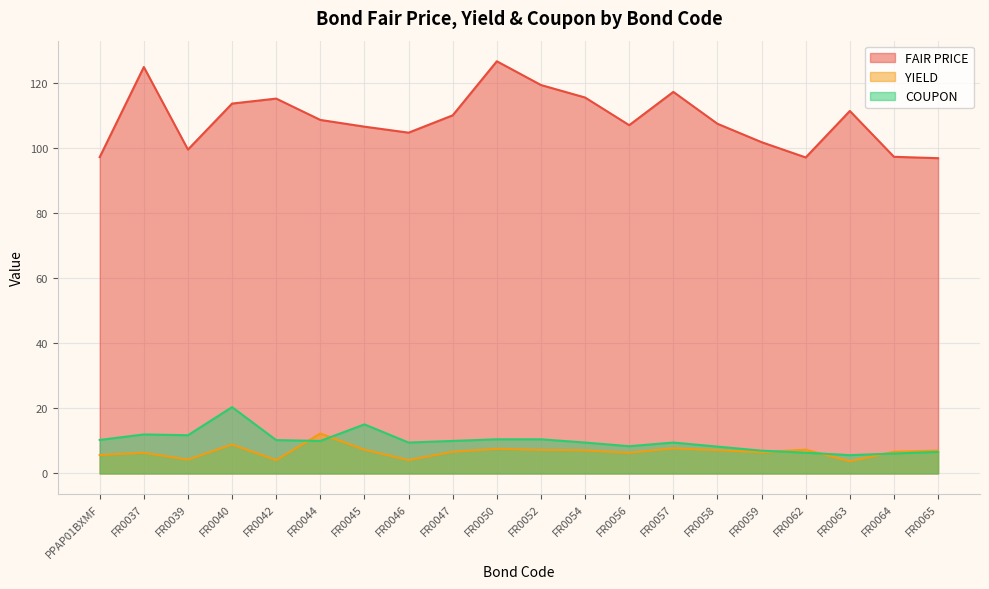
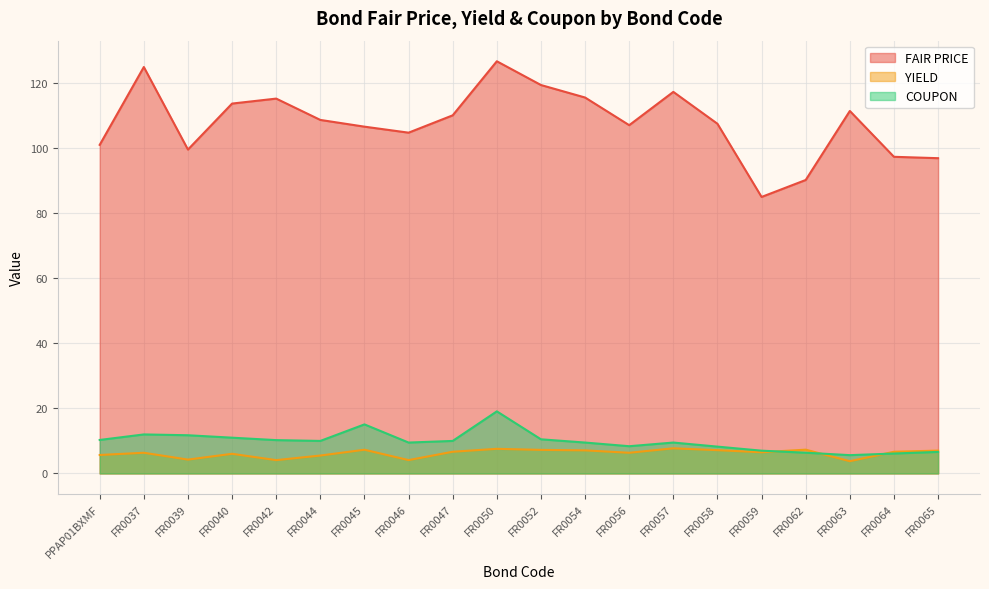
FAIR PRICE, PPAP01BXMF: 97 -> 101
YIELD, FR0040: 9 -> 6
COUPON, FR0040: 20 -> 11
YIELD, FR0044: 12 -> 6
COUPON, FR0050: 11 -> 19
FAIR PRICE, FR0059: 102 -> 85
FAIR PRICE, FR0062: 97 -> 90
